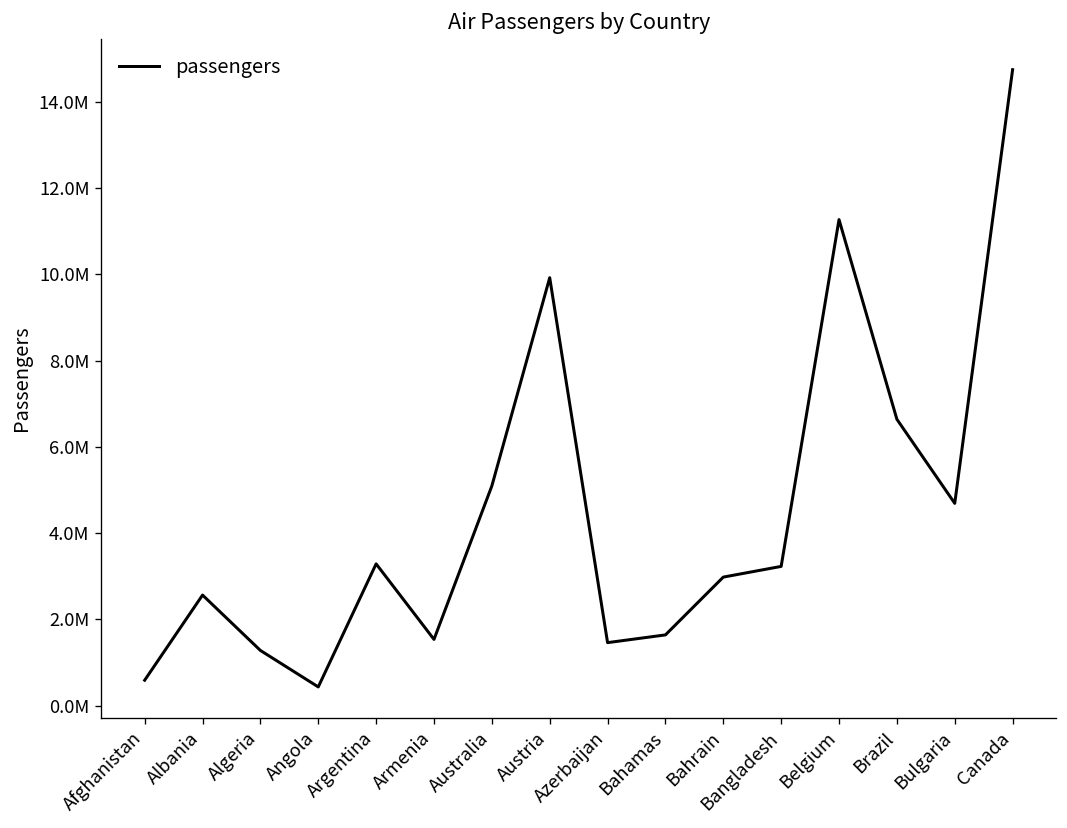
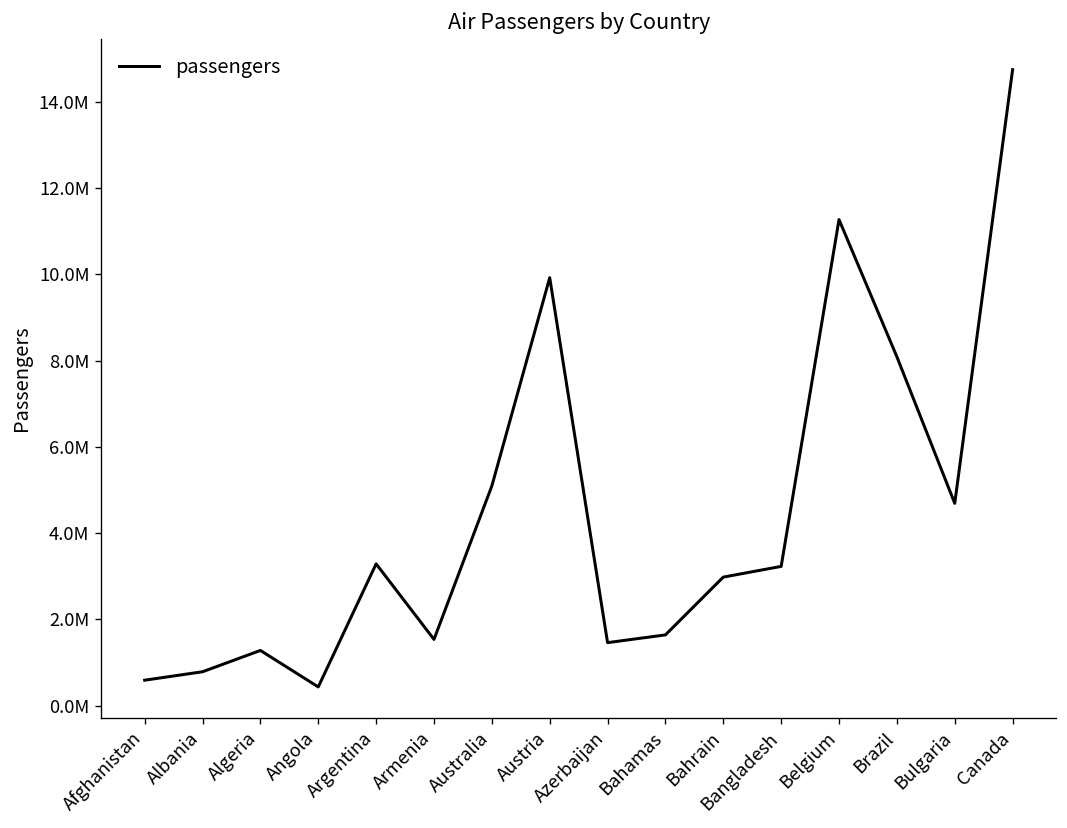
Albania: 2600000 -> 800000
Brazil: 6600000 -> 8100000
